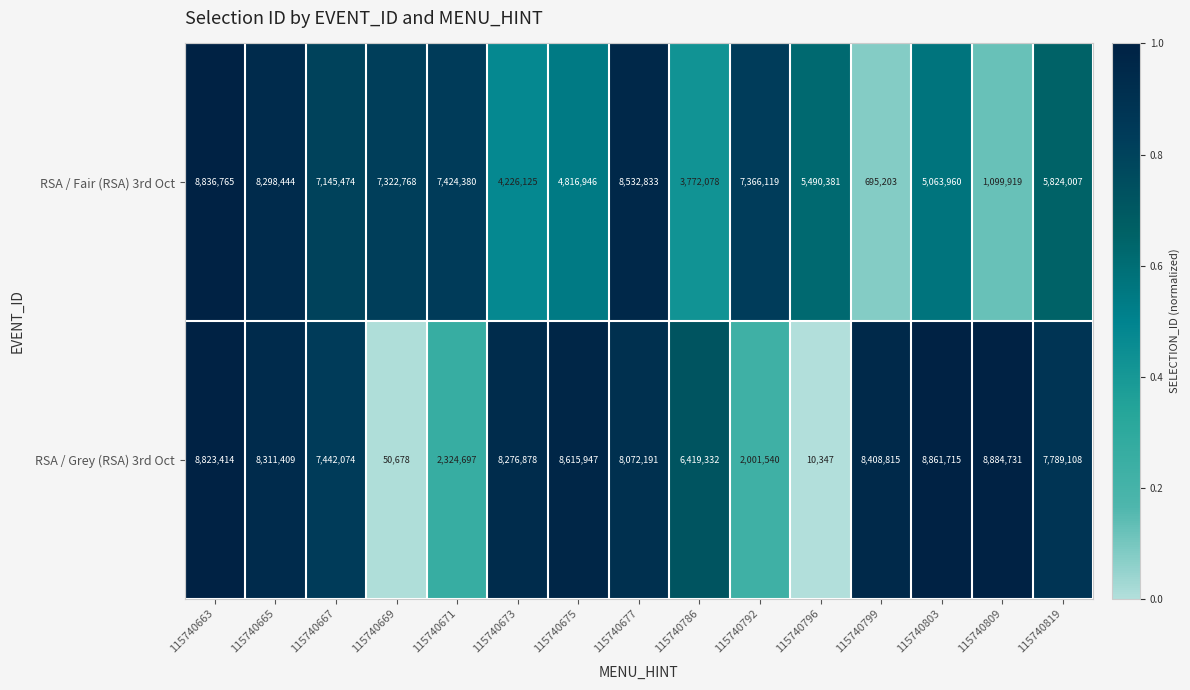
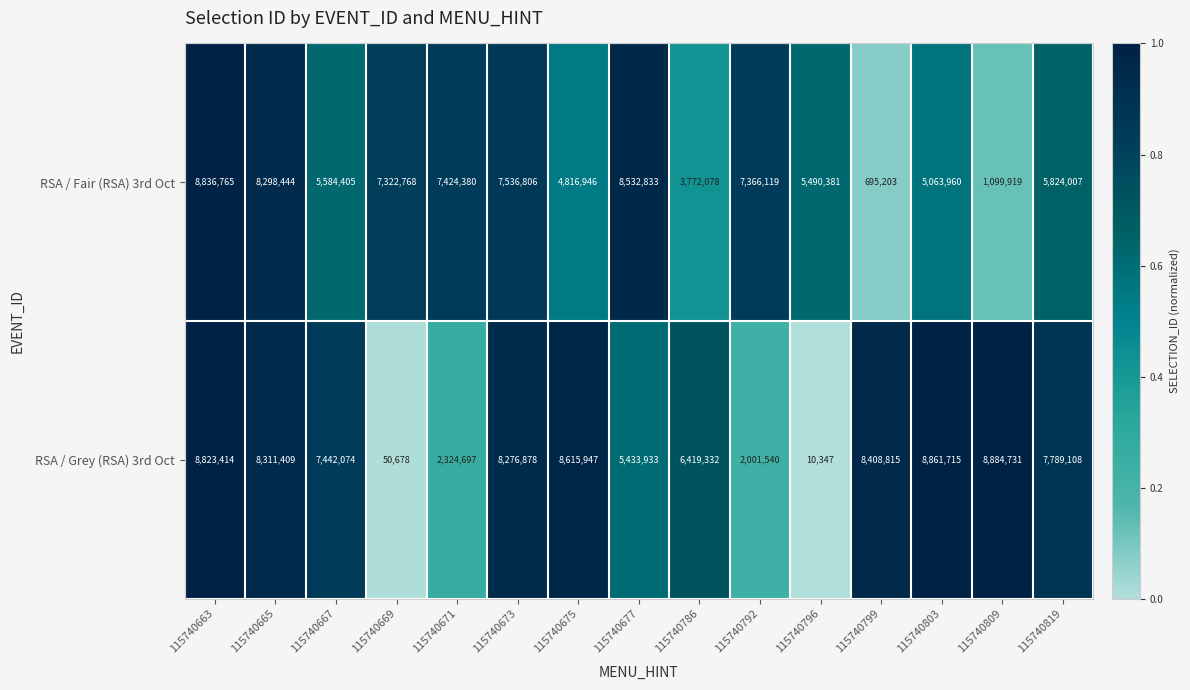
RSA / Fair (RSA) 3rd Oct, 115740667: 7,145,474 -> 5,584,405
RSA / Fair (RSA) 3rd Oct, 115740673: 4,226,125 -> 7,536,806
RSA / Grey (RSA) 3rd Oct, 115740677: 8,072,191 -> 5,433,933
